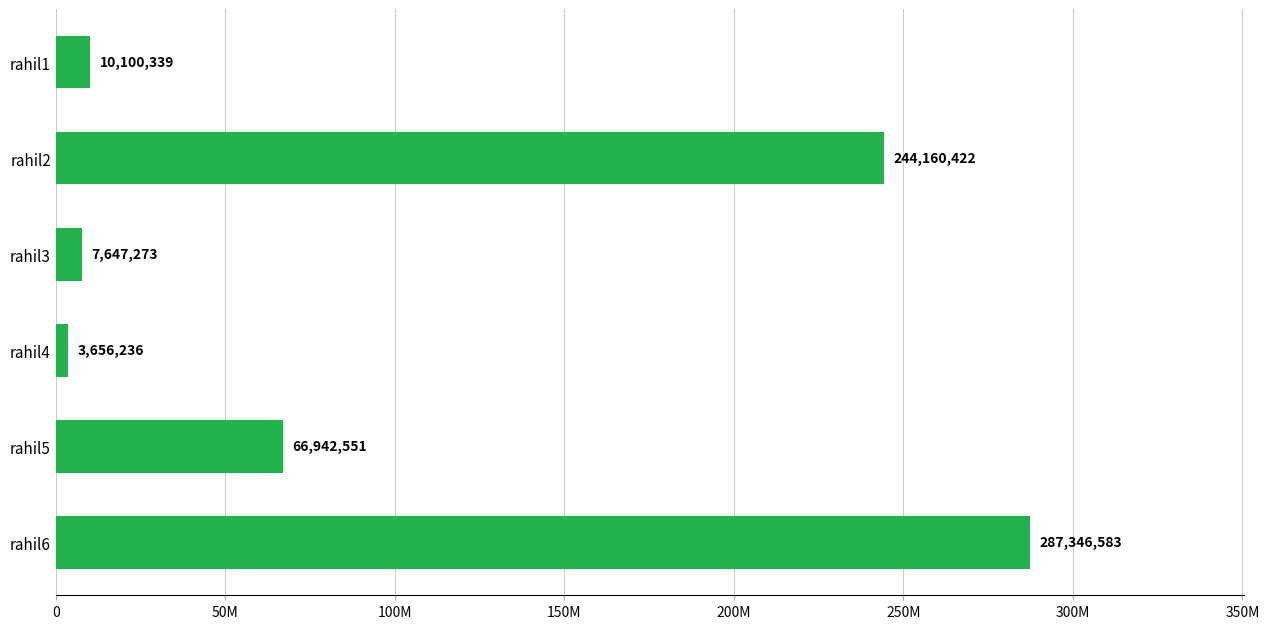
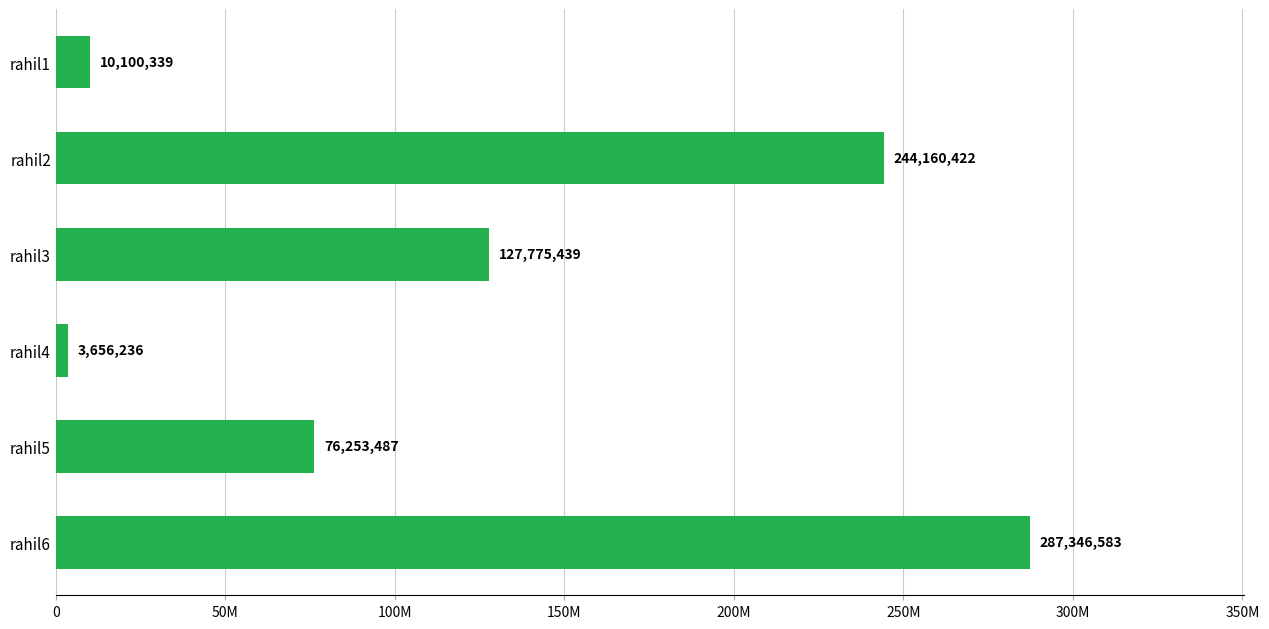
rahil3: 7,647,273 -> 127,775,439
rahil5: 66,942,551 -> 76,253,487
